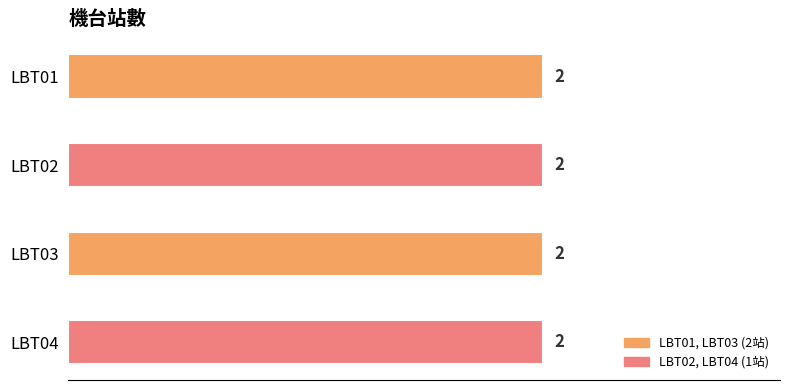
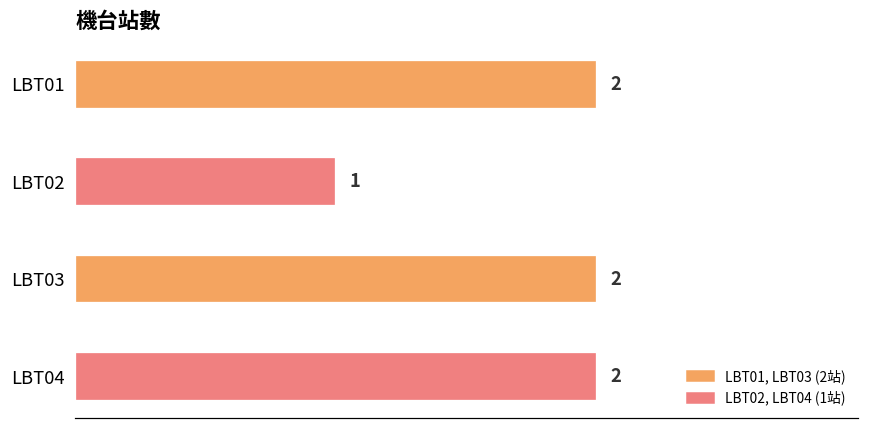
LBT02: 2 -> 1
